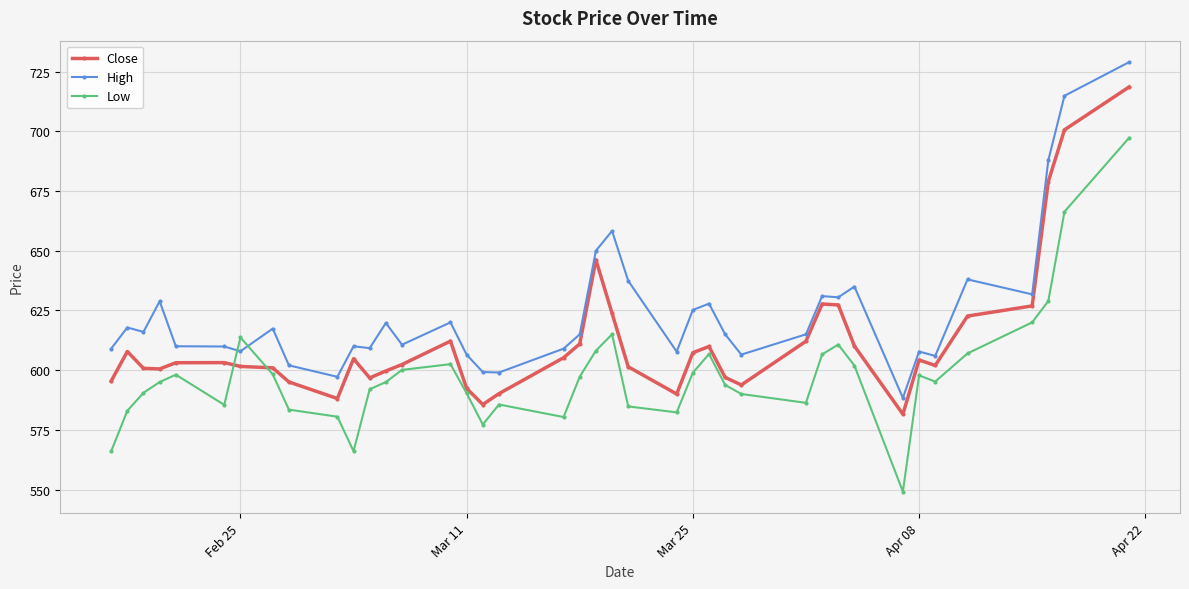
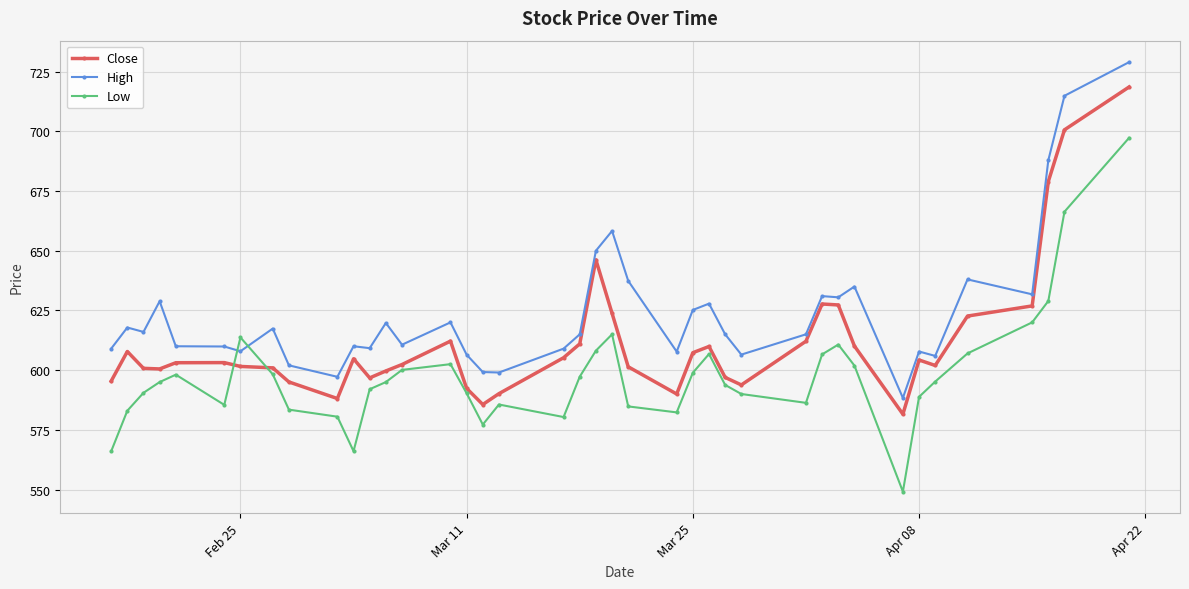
Low, Apr 08: 598 -> 589
